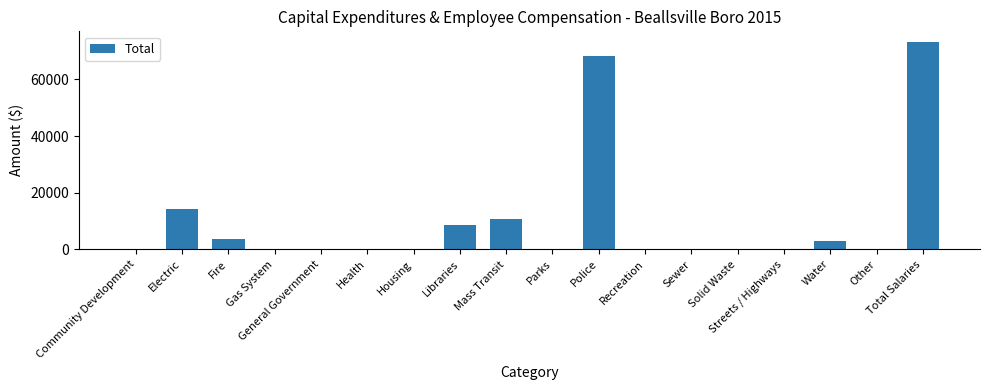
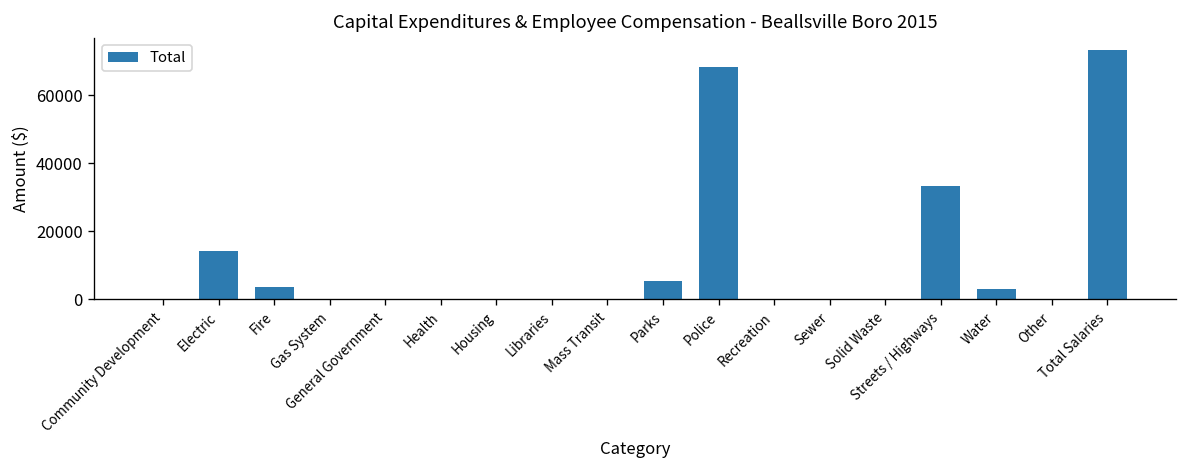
Libraries: 9000 -> 0
Mass Transit: 11000 -> 0
Parks: 0 -> 5000
Streets / Highways: 0 -> 33000
